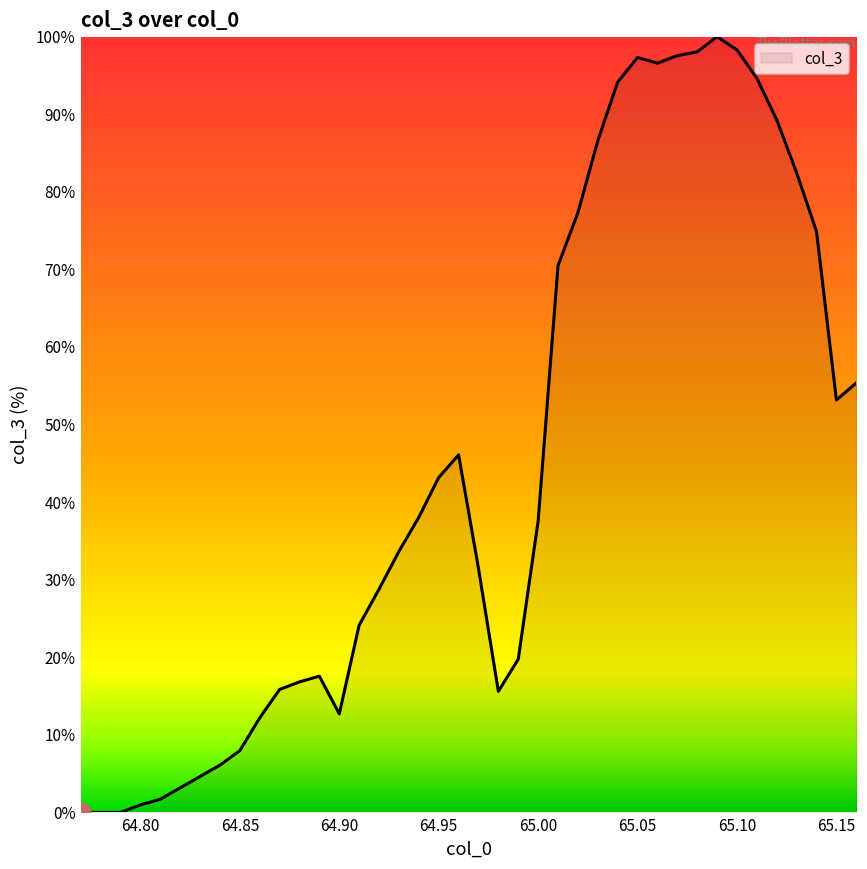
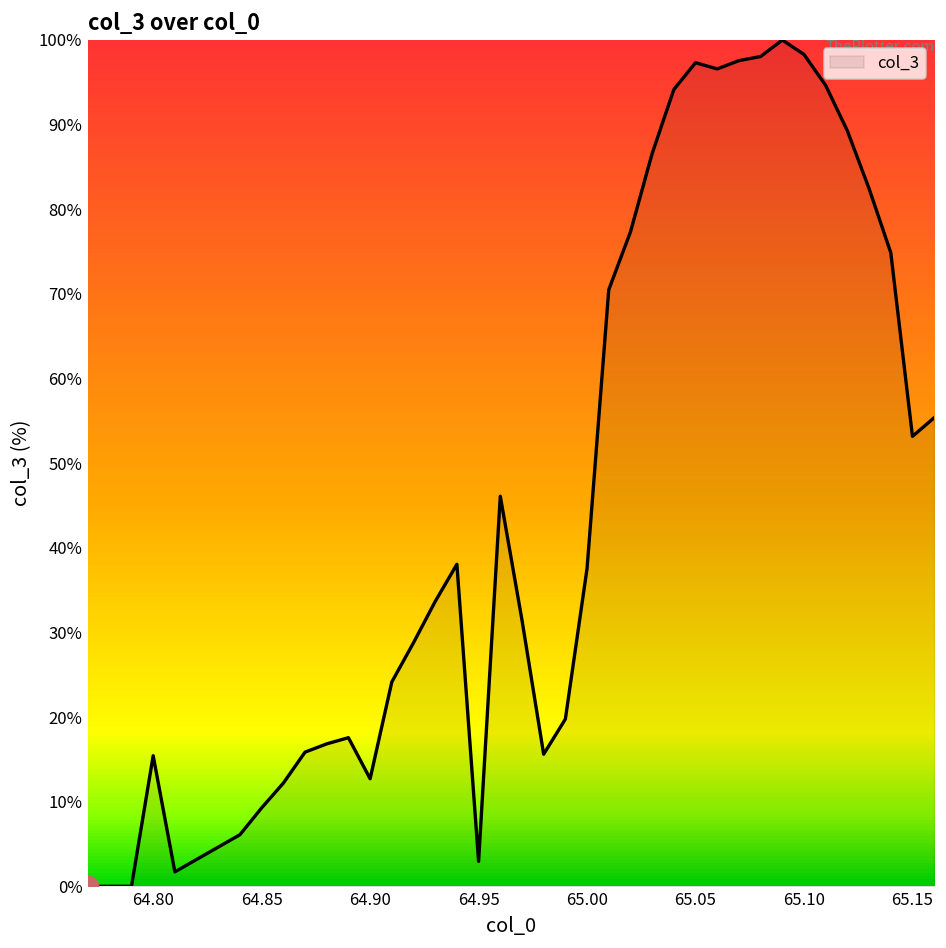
col_3, 64.80: 1% -> 15%
col_3, 64.85: 8% -> 9%
col_3, 64.95: 43% -> 3%
